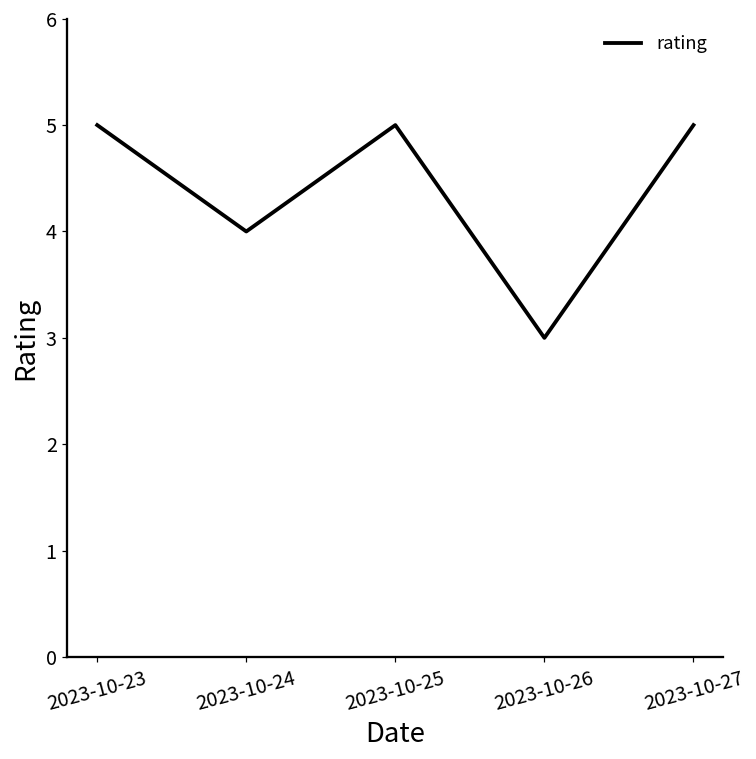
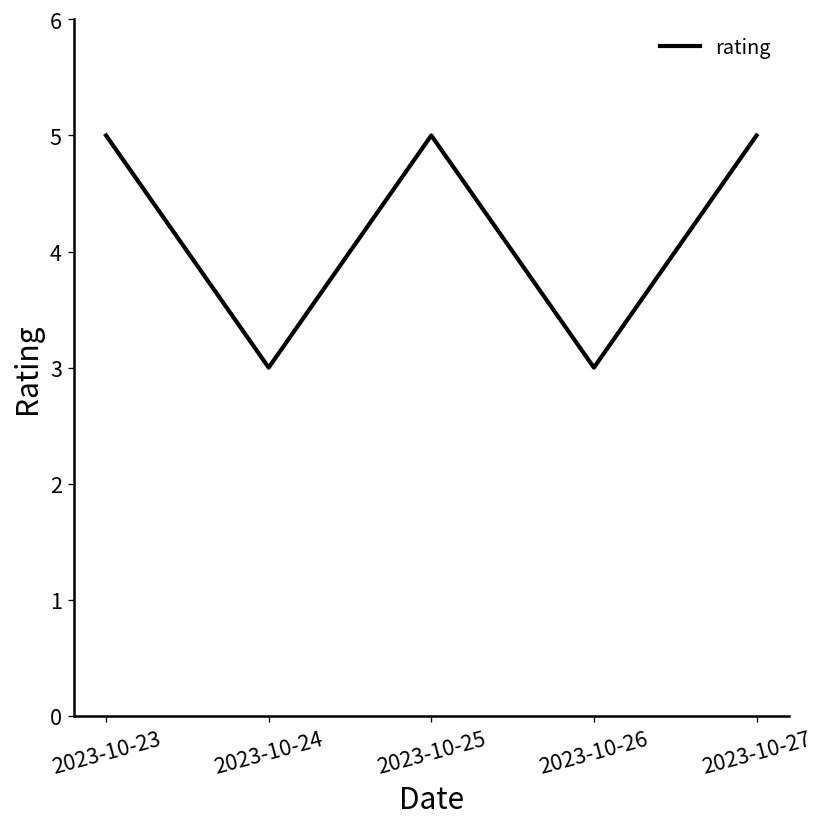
2023-10-24: 4 -> 3
